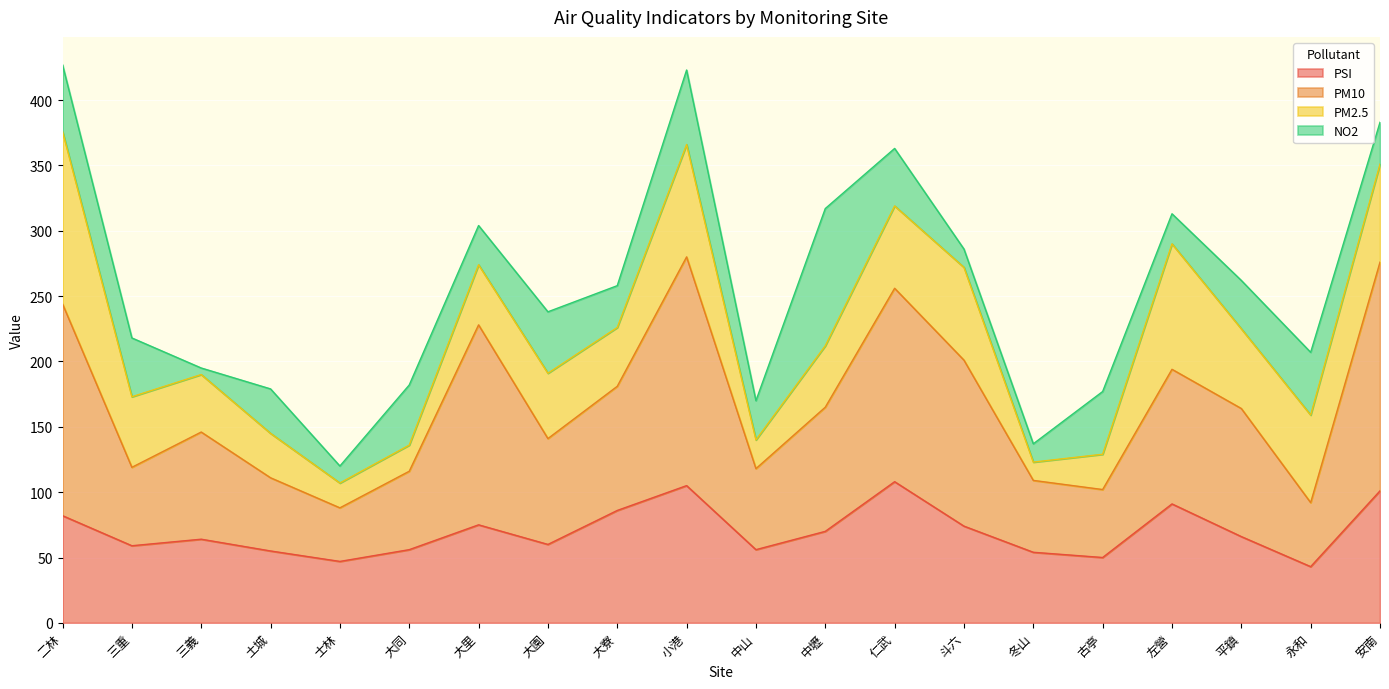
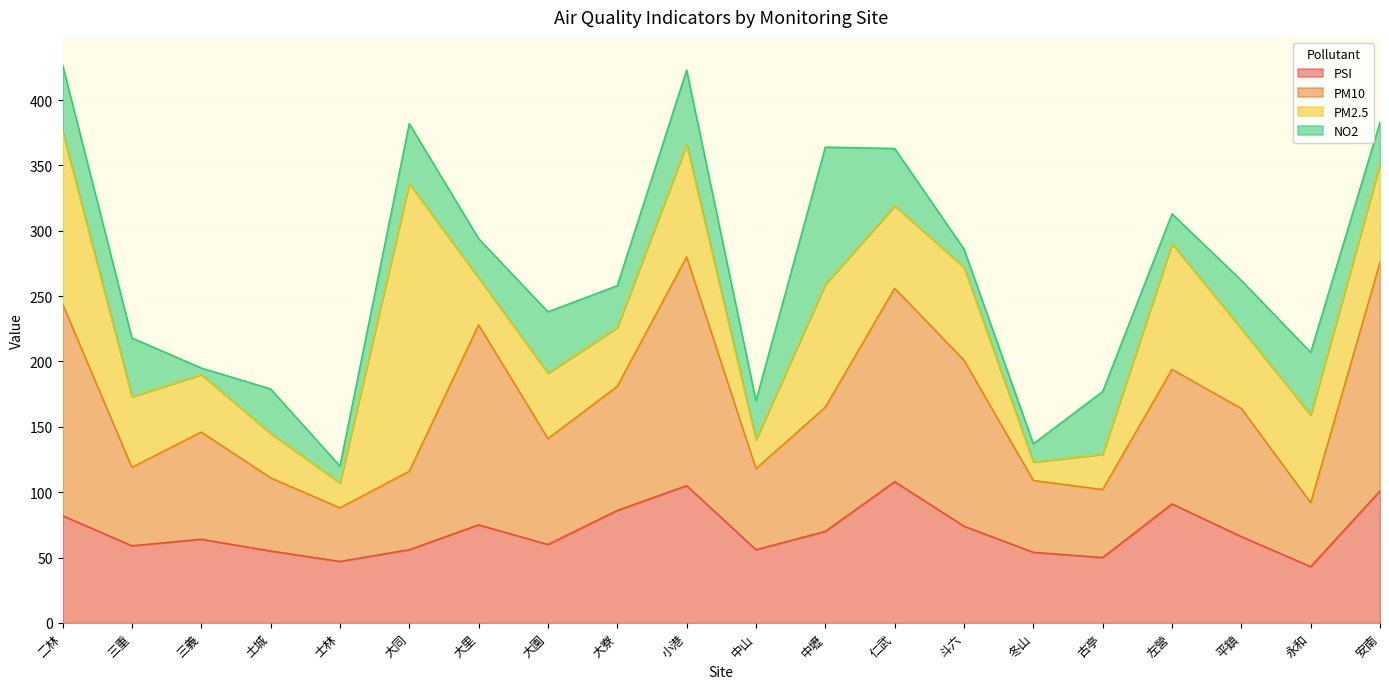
PM2.5, 大同: 20 -> 220
PM2.5, 大里: 46 -> 36
PM2.5, 中壢: 47 -> 94
